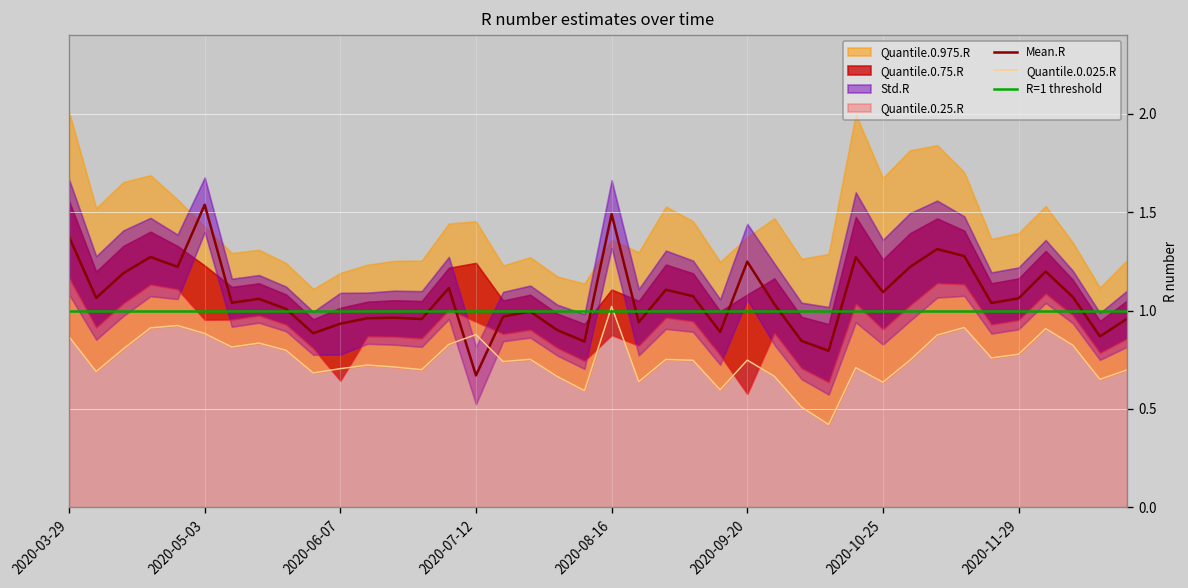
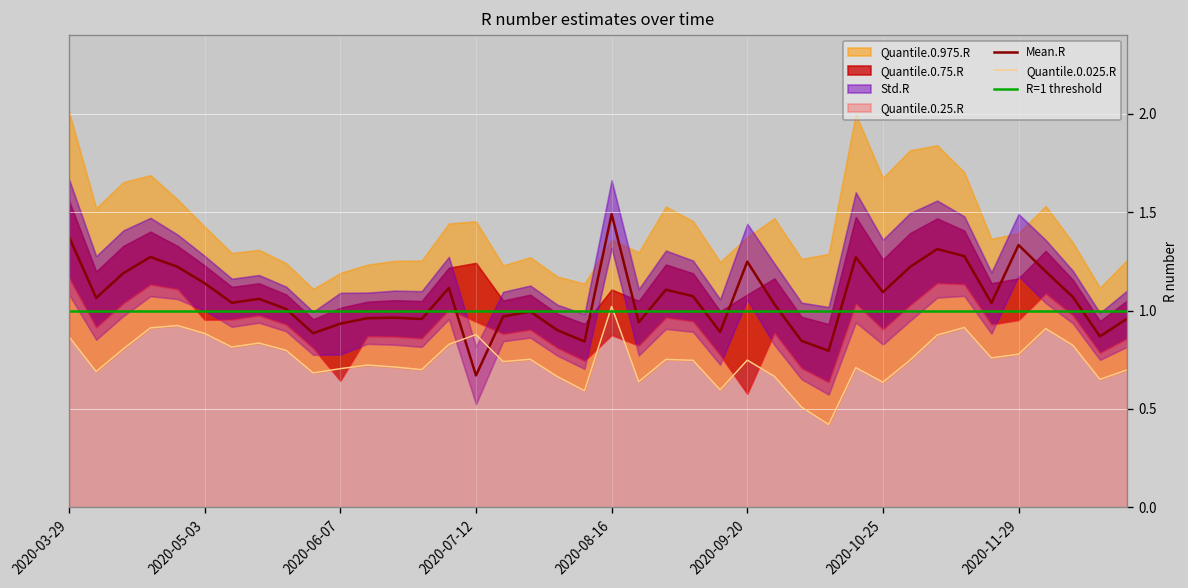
Mean.R, 2020-05-03: 1.54 -> 1.14
Mean.R, 2020-11-29: 1.06 -> 1.33
